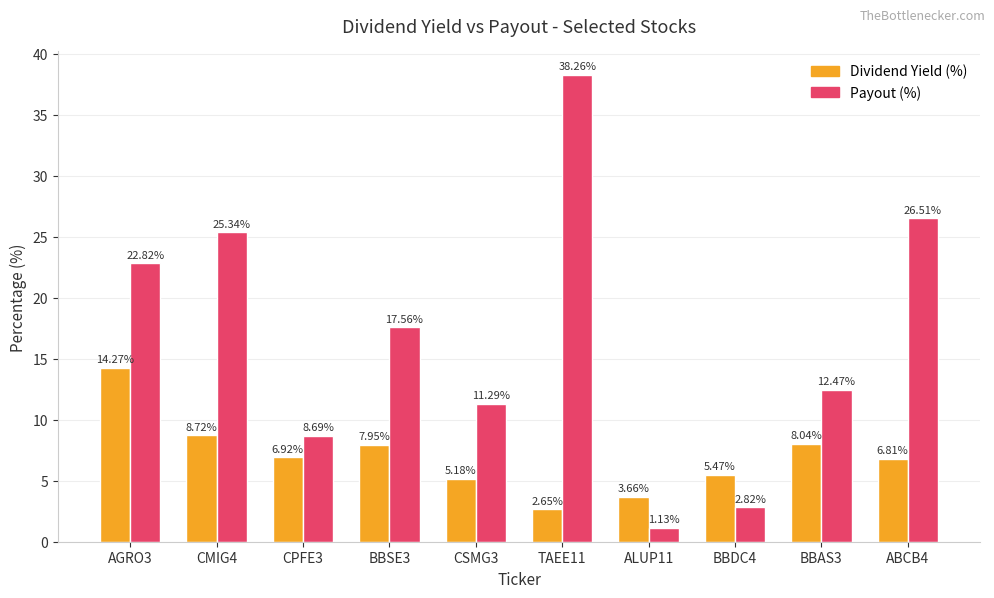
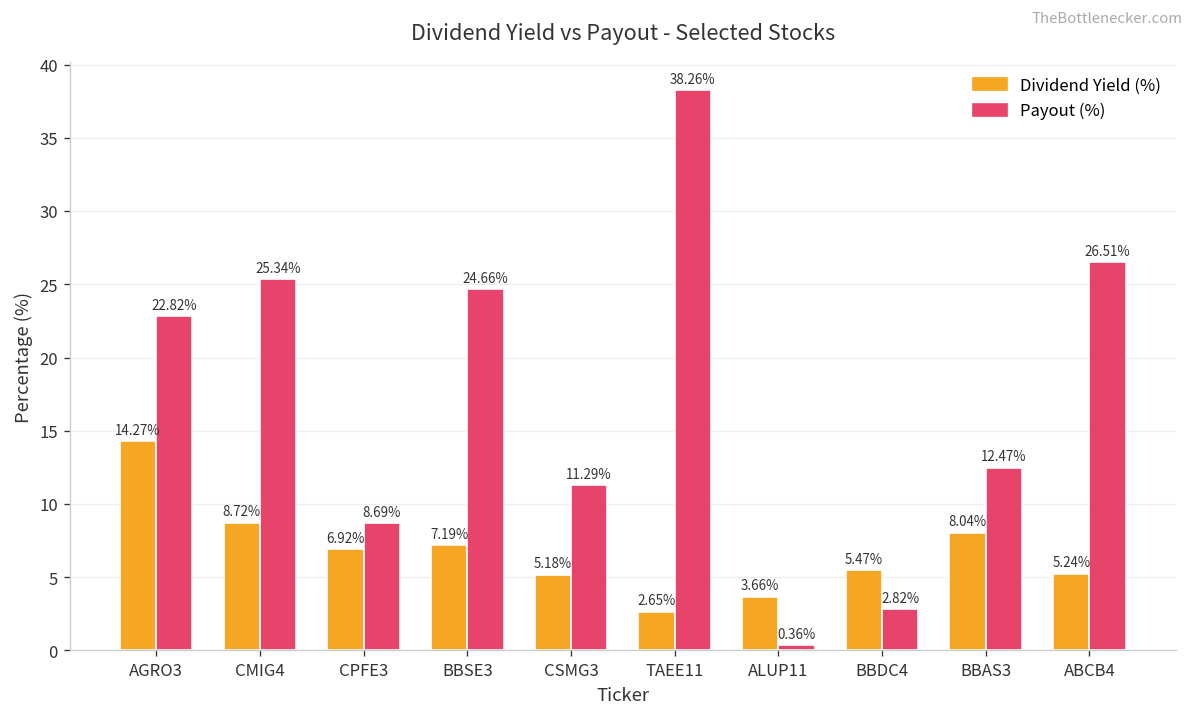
Dividend Yield (%), BBSE3: 7.95% -> 7.19%
Payout (%), BBSE3: 17.56% -> 24.66%
Payout (%), ALUP11: 1.13% -> 0.36%
Dividend Yield (%), ABCB4: 6.81% -> 5.24%
